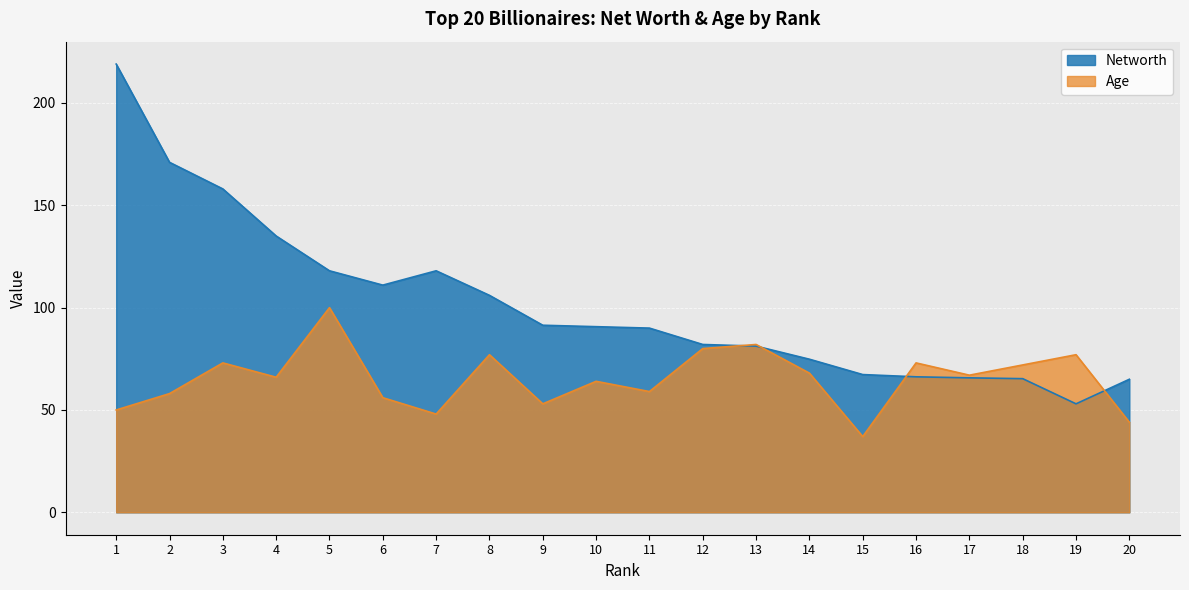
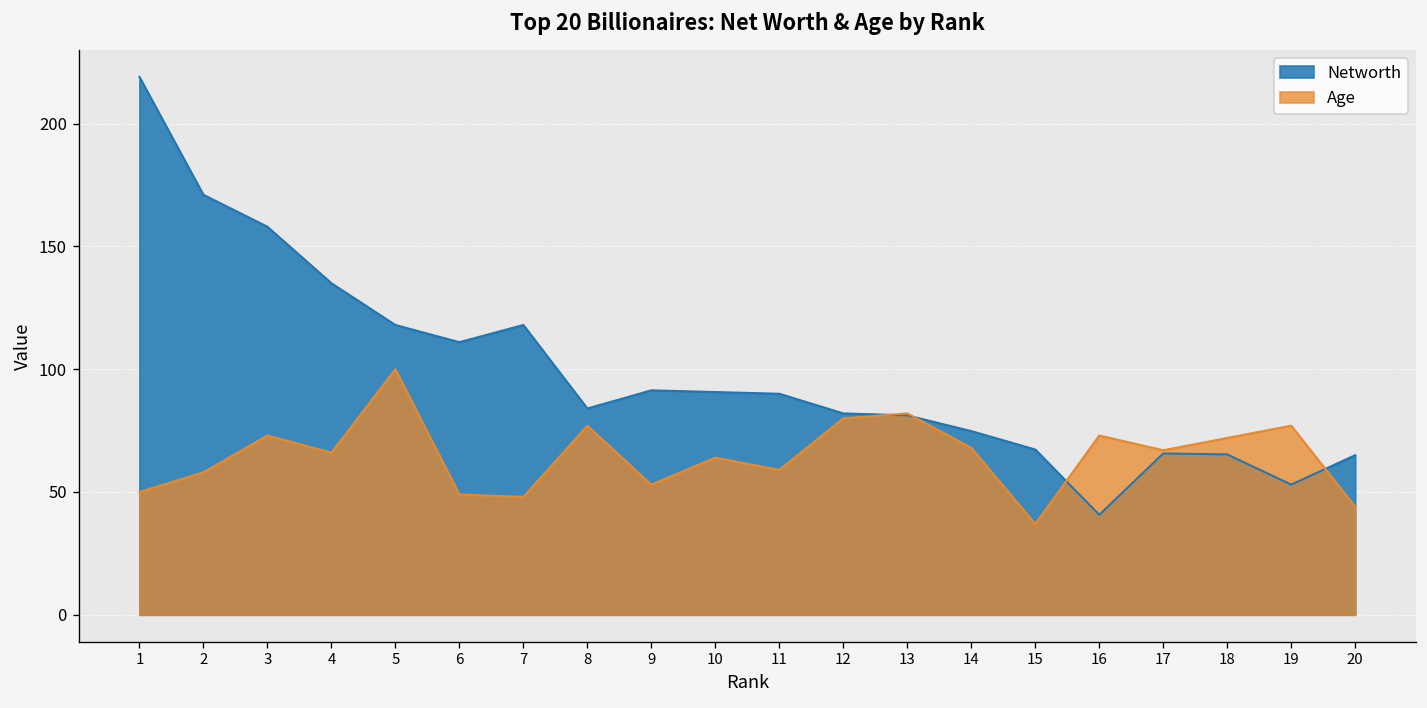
Age, 6: 56 -> 49
Networth, 8: 106 -> 84
Networth, 16: 66 -> 41
